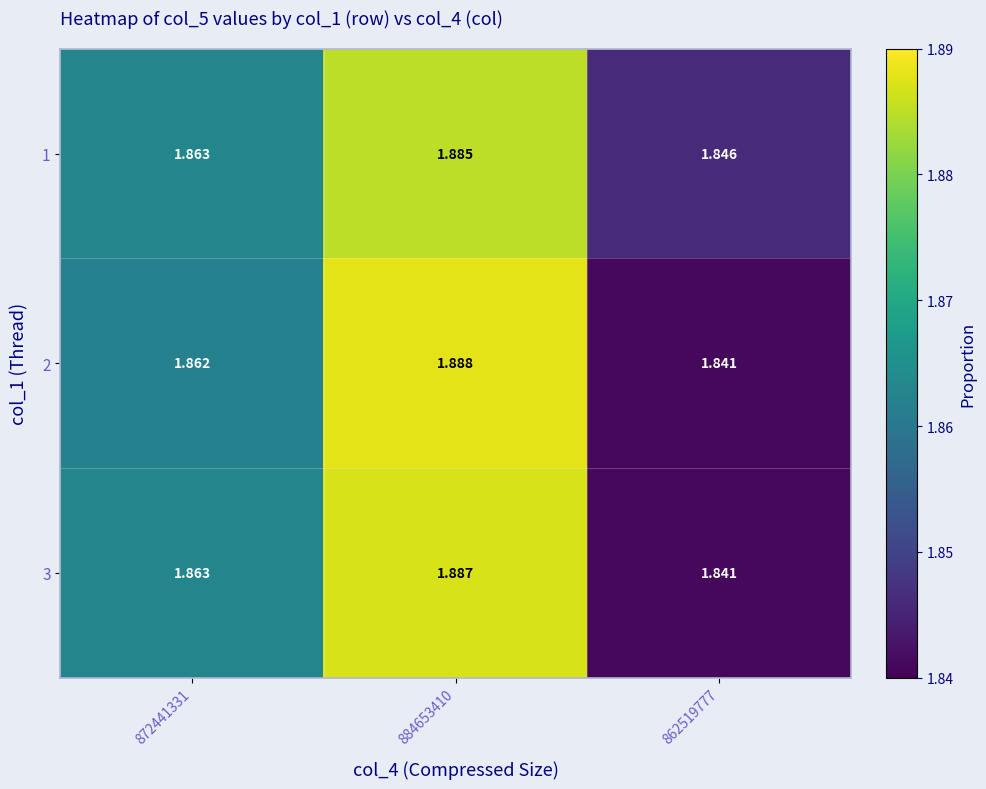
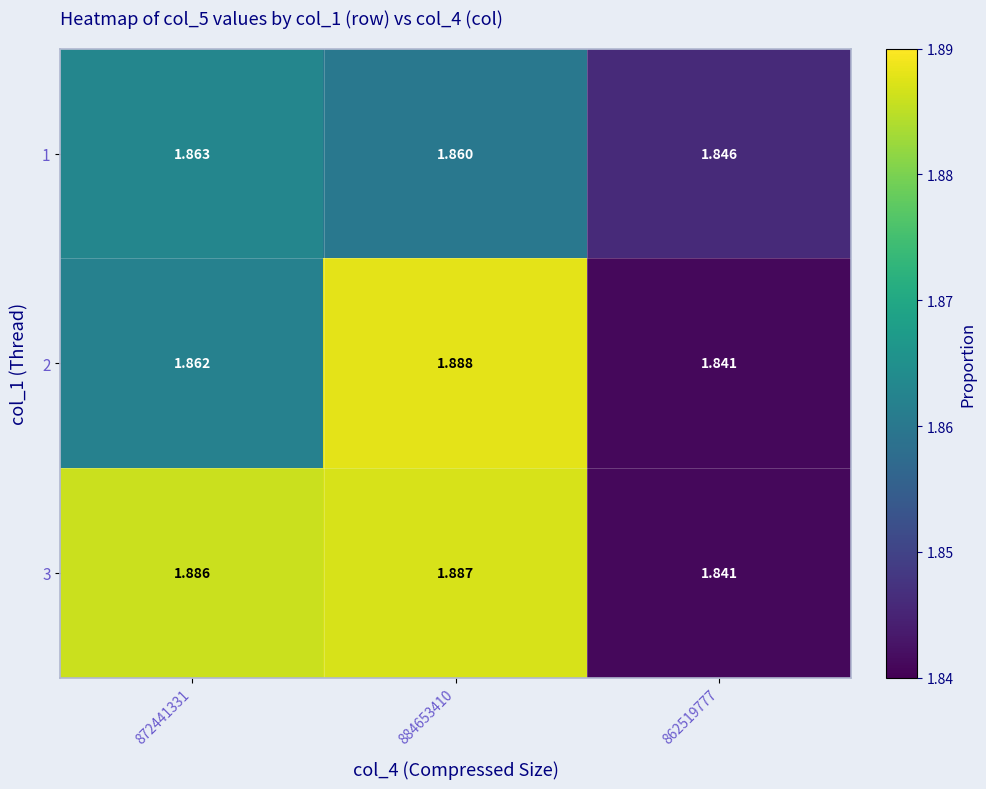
1, 884653410: 1.885 -> 1.860
3, 872441331: 1.863 -> 1.886
